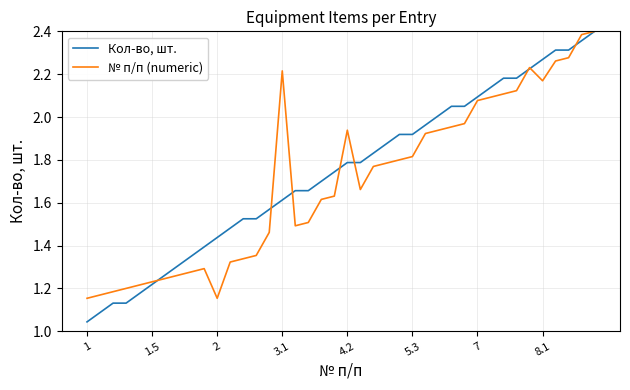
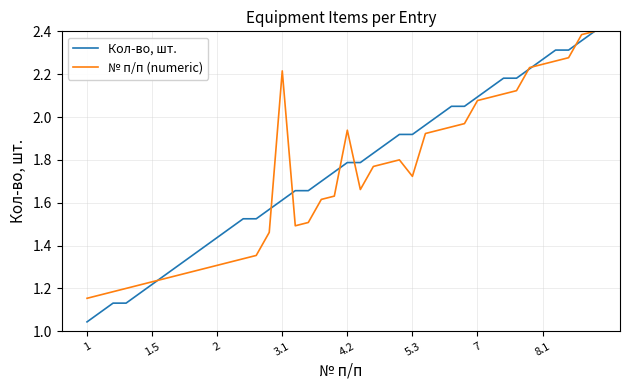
№ п/п (numeric), 2: 1.15 -> 1.31
№ п/п (numeric), 5.3: 1.82 -> 1.72
№ п/п (numeric), 8.1: 2.17 -> 2.25
